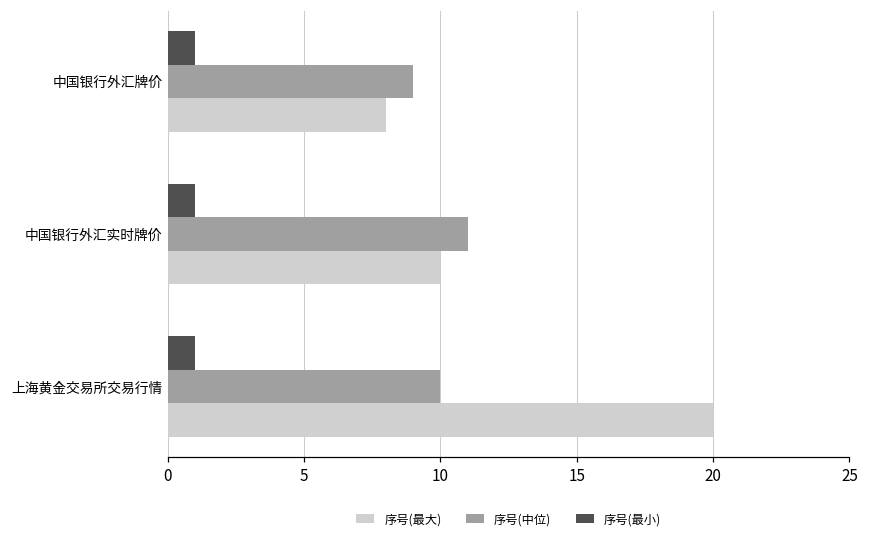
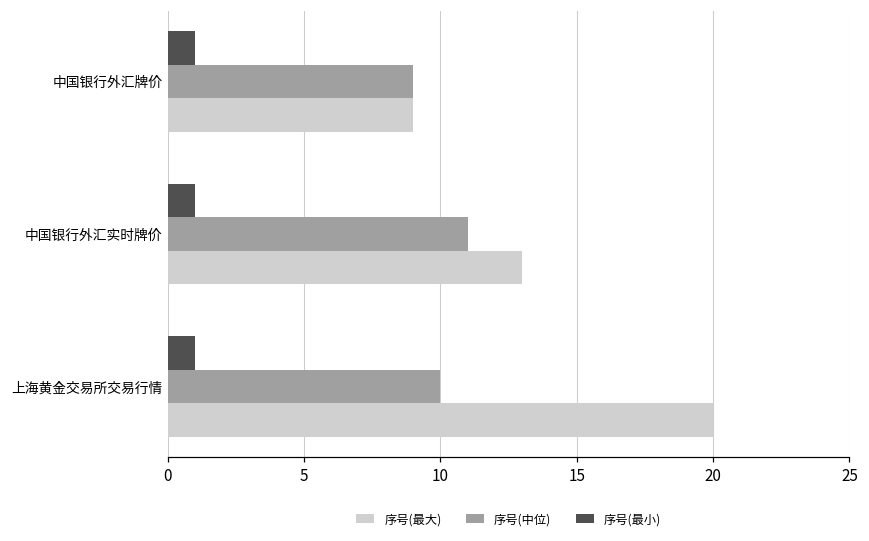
序号(最大), 中国银行外汇牌价: 8 -> 9
序号(最大), 中国银行外汇实时牌价: 10 -> 13
